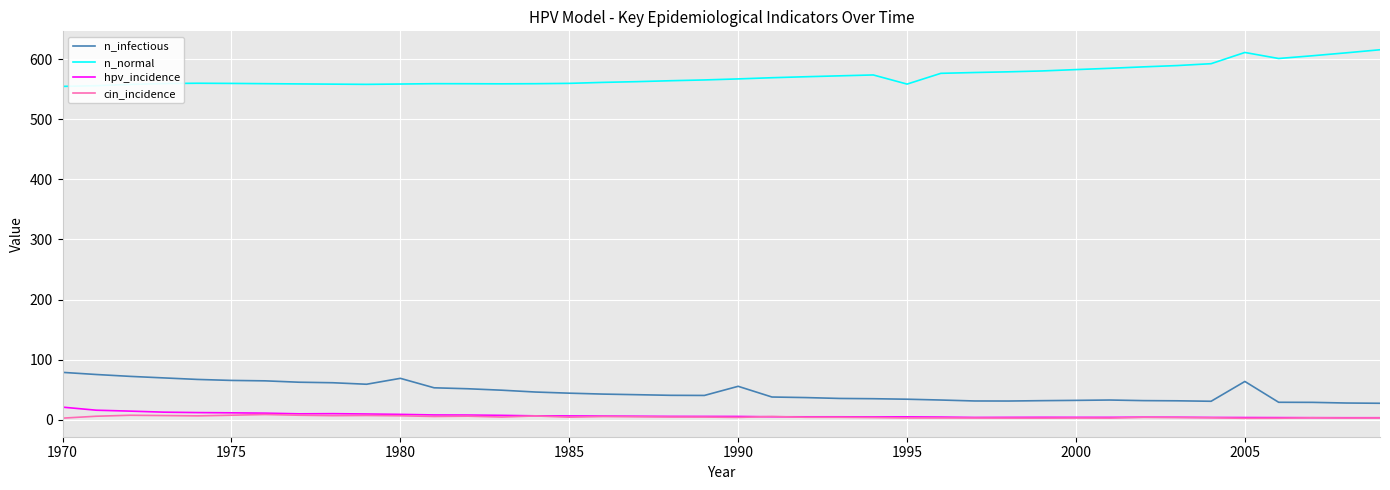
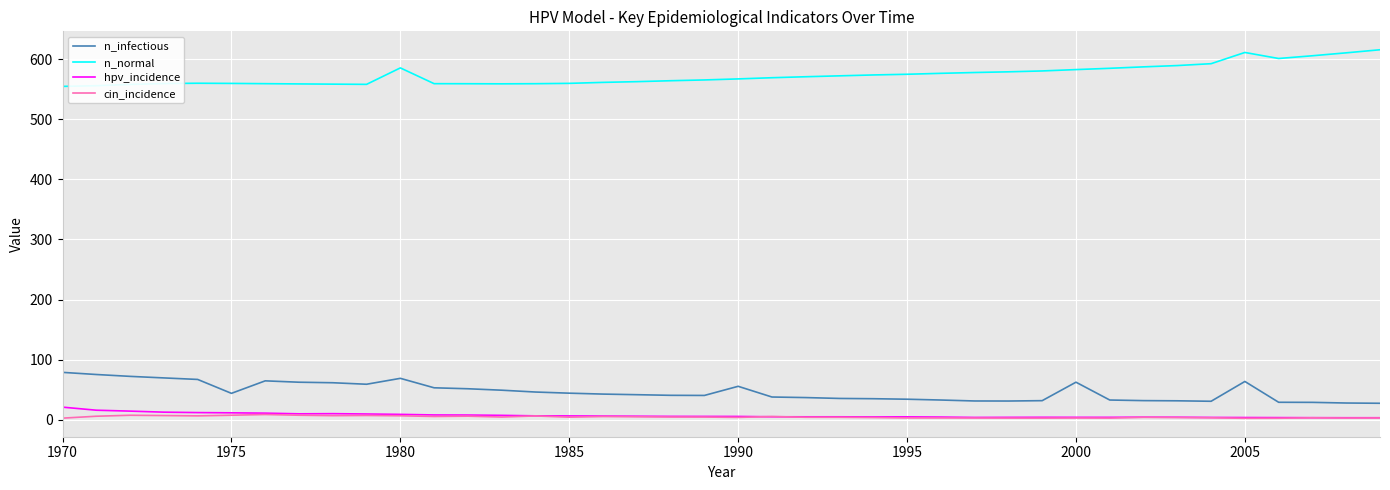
n_infectious, 1975: 70 -> 40
n_normal, 1980: 560 -> 590
n_normal, 1995: 560 -> 570
n_infectious, 2000: 30 -> 60
